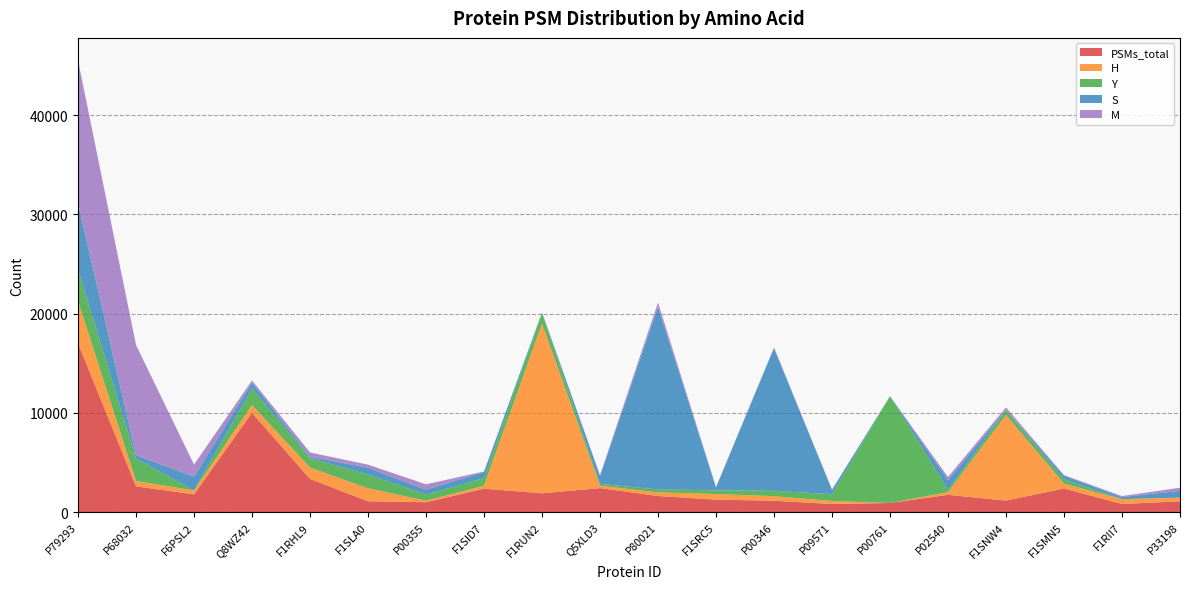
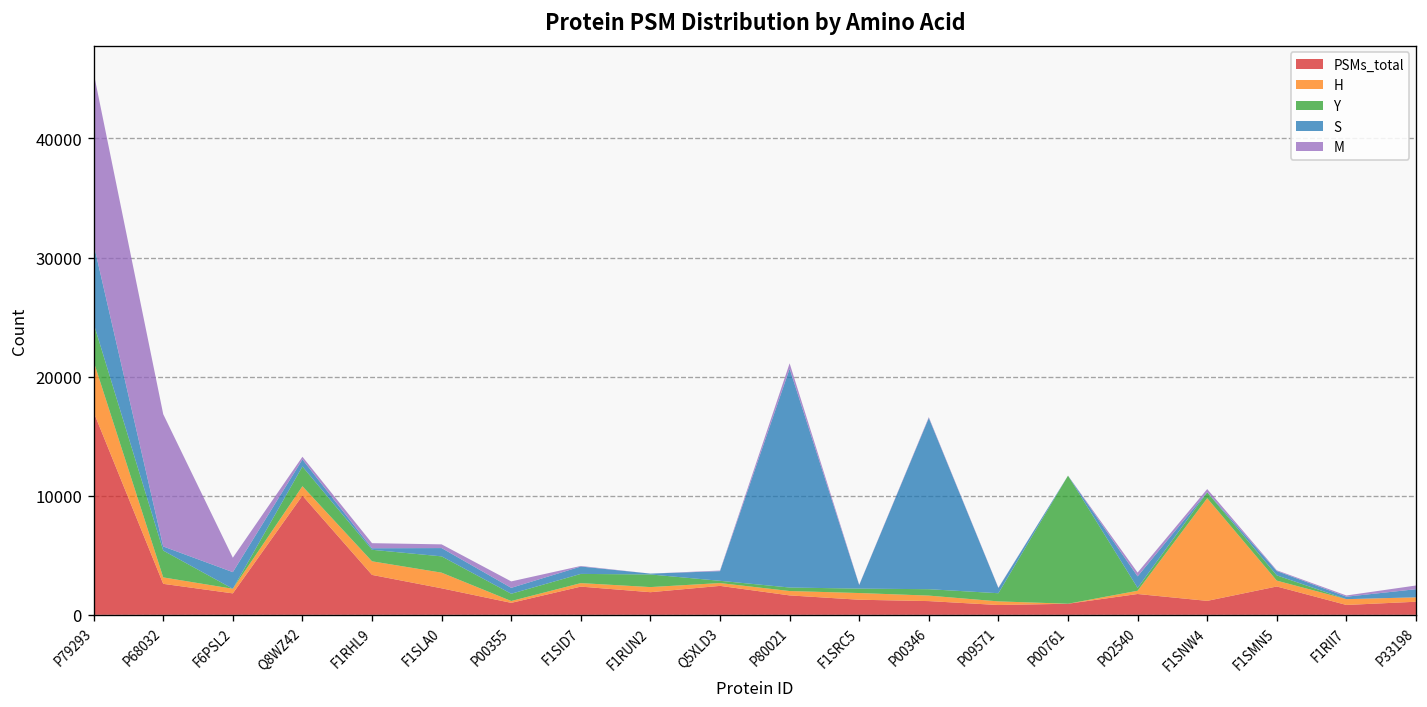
PSMs_total, F1SLA0: 1000 -> 2000
H, F1RUN2: 17000 -> 0
